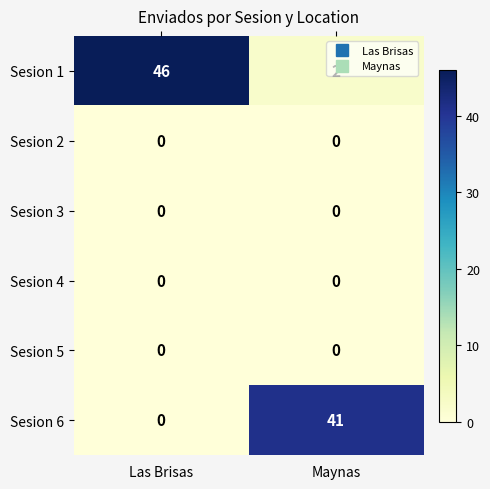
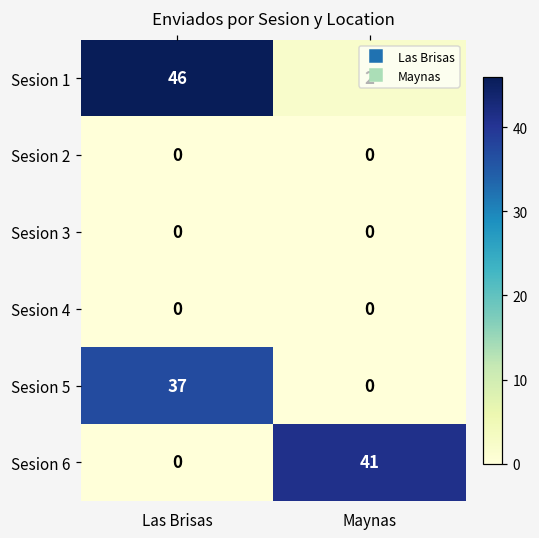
Sesion 5, Las Brisas: 0 -> 37
